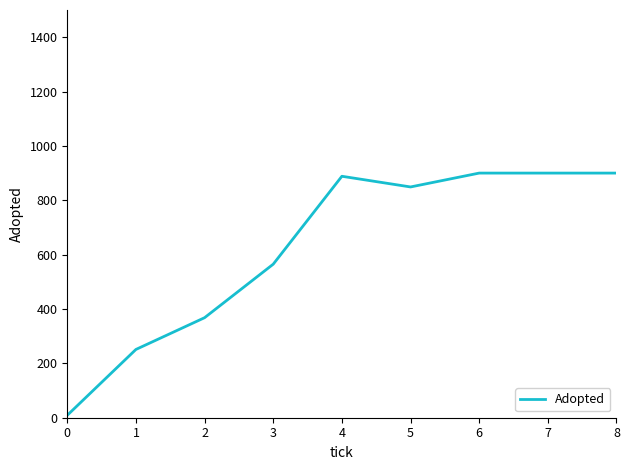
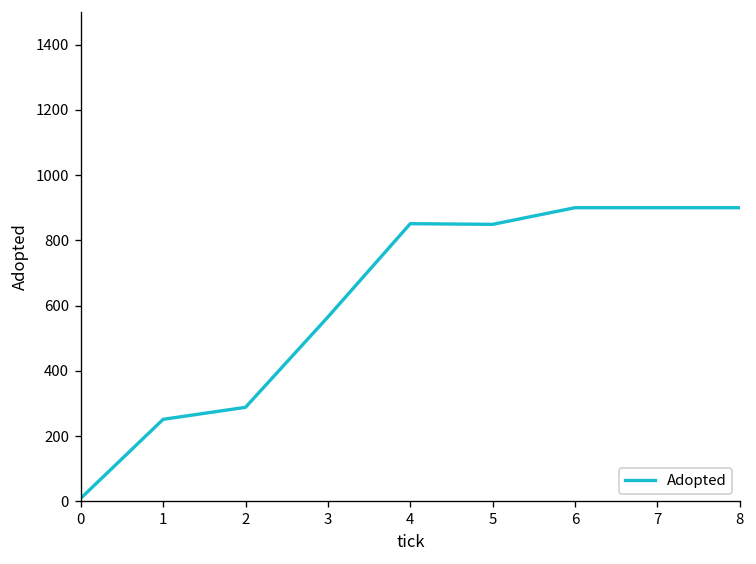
2: 370 -> 290
4: 890 -> 850
